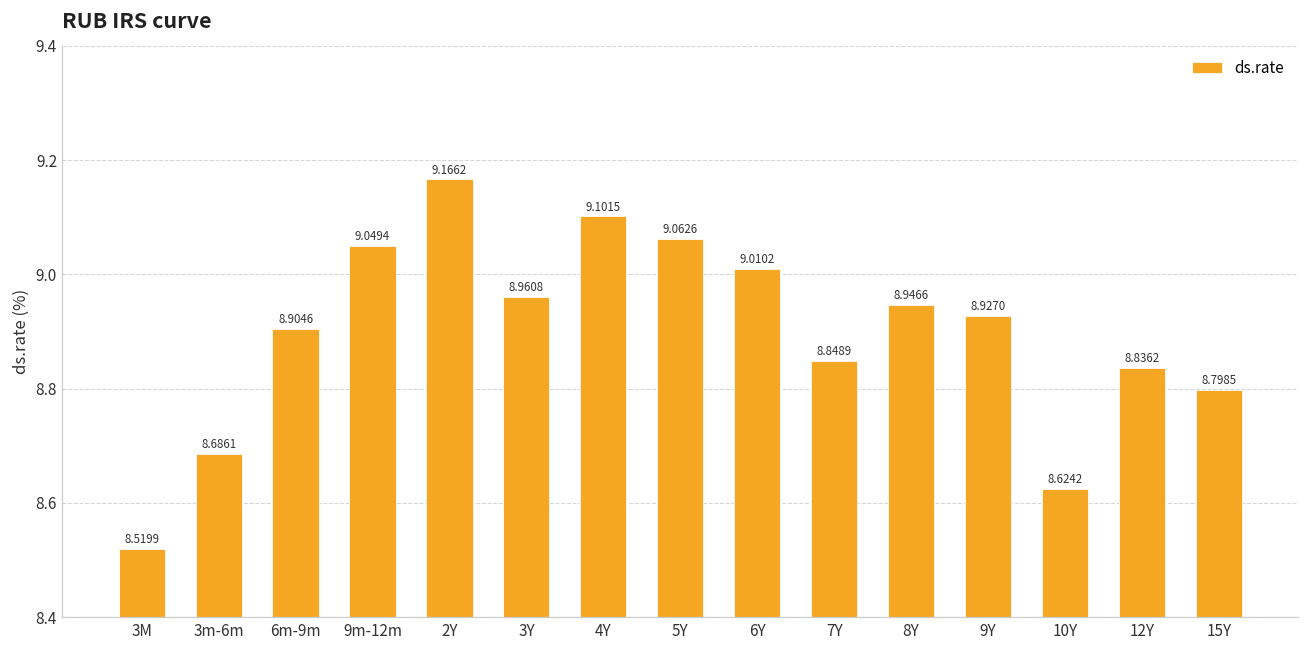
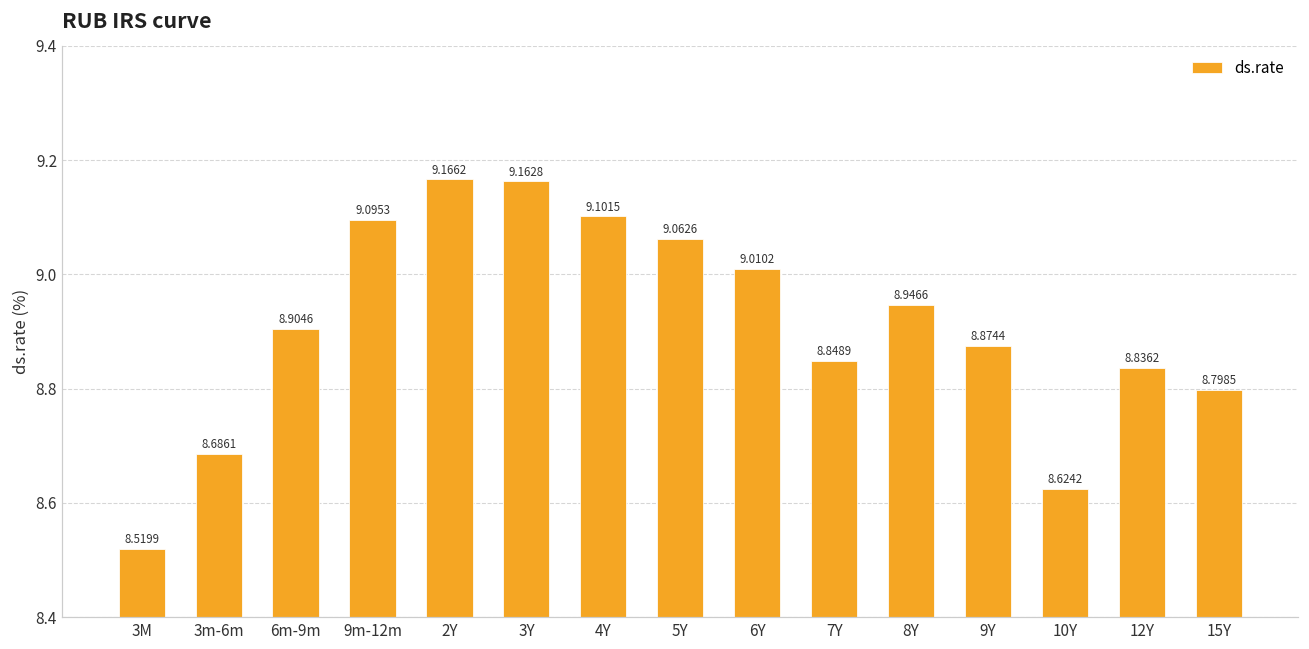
9m-12m: 9.0494 -> 9.0953
3Y: 8.9608 -> 9.1628
9Y: 8.9270 -> 8.8744
